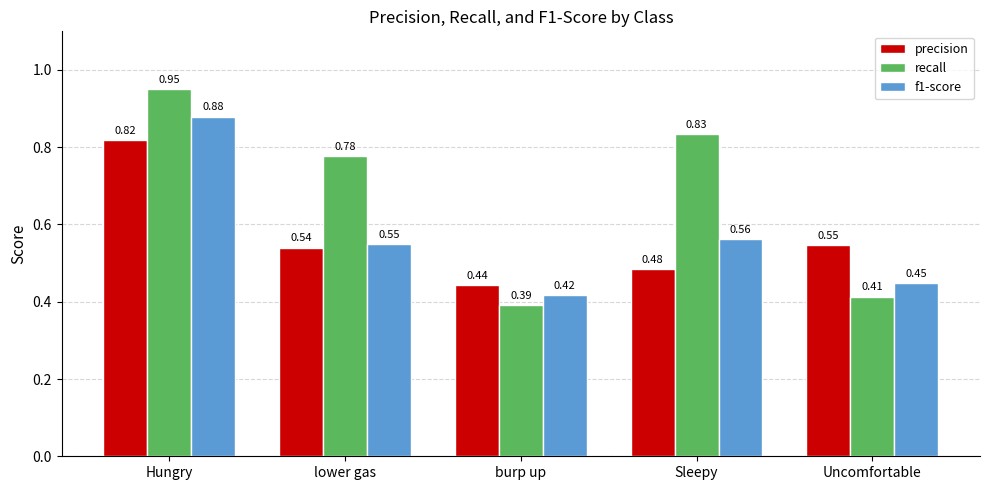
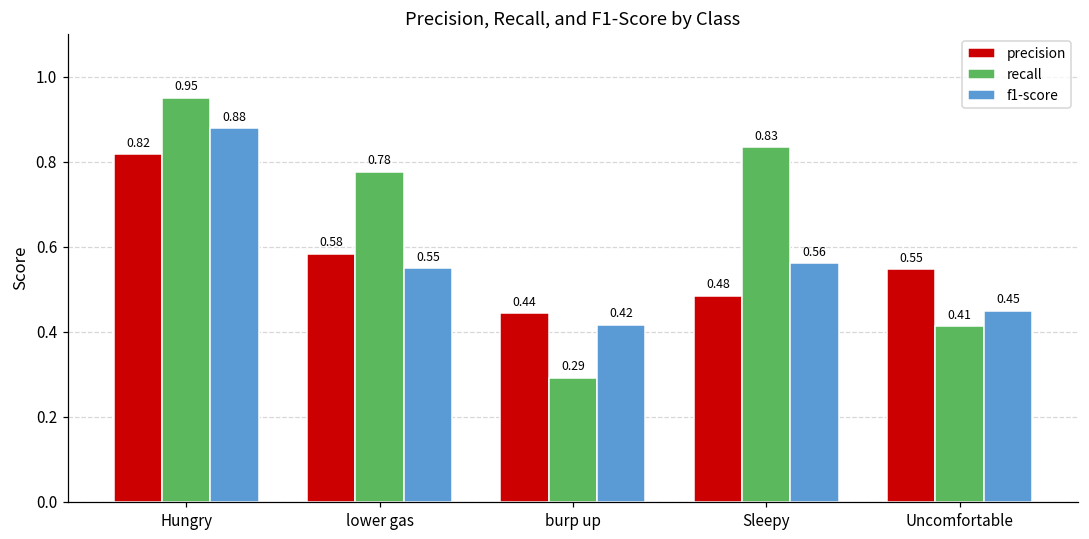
precision, lower gas: 0.54 -> 0.58
recall, burp up: 0.39 -> 0.29
